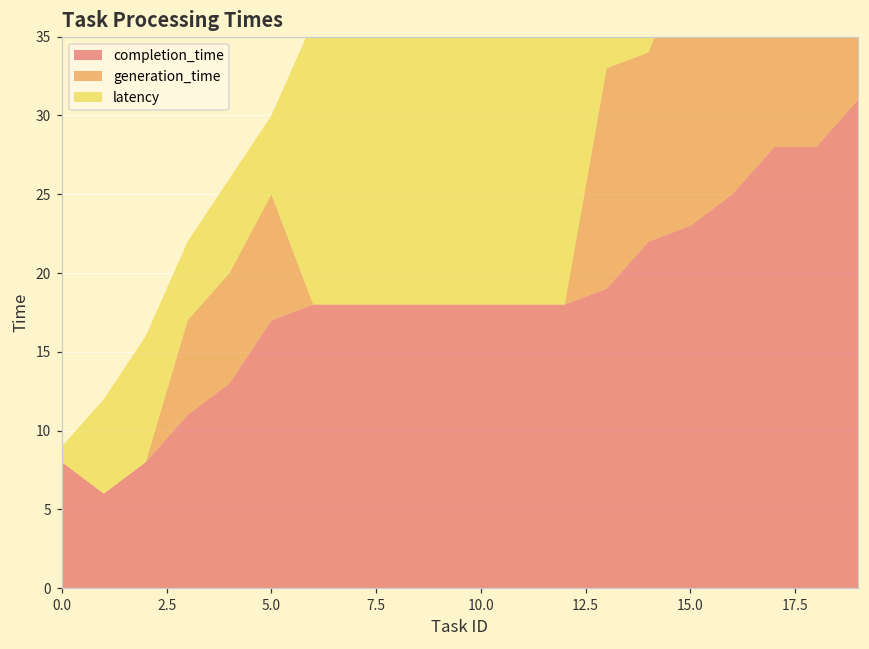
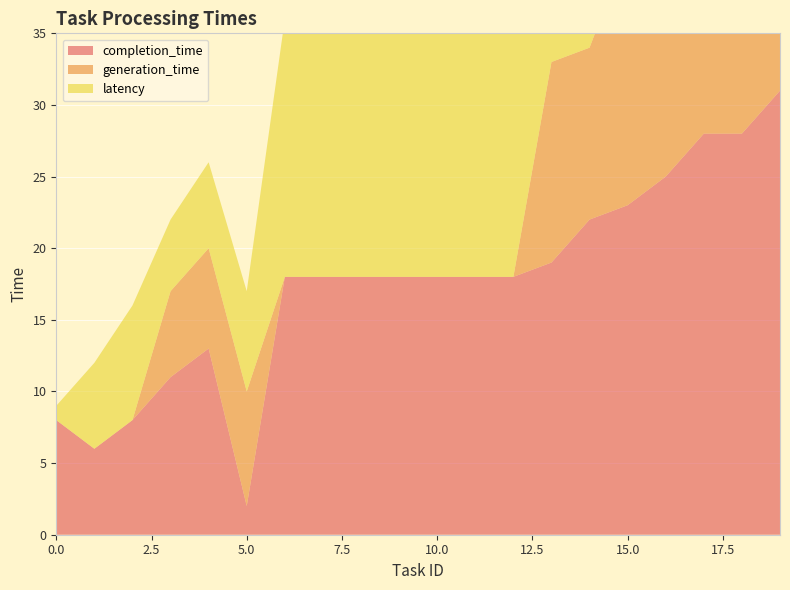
completion_time, 5.0: 17 -> 2
latency, 5.0: 5 -> 7
